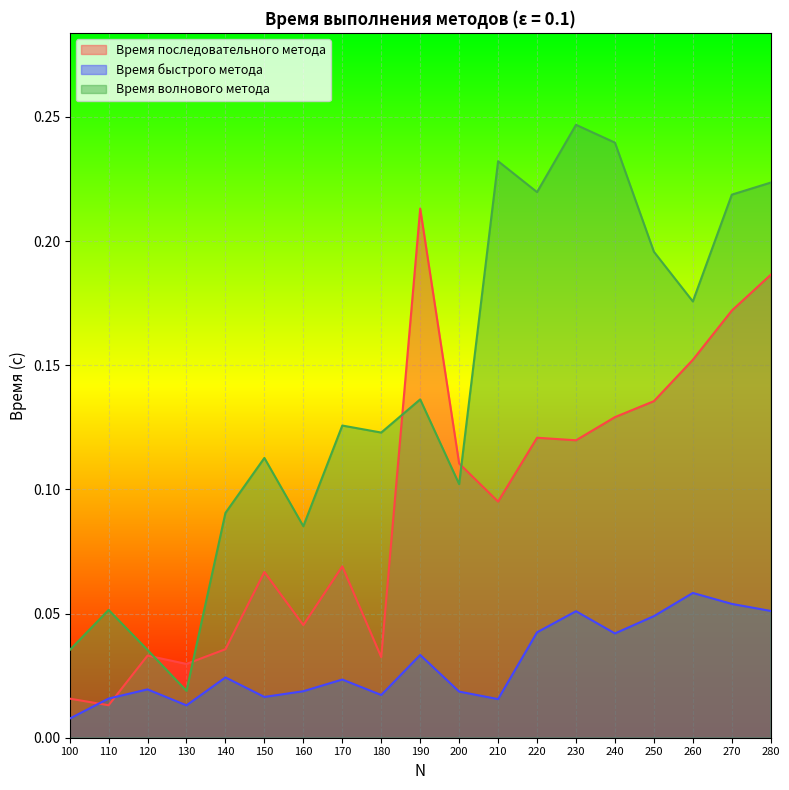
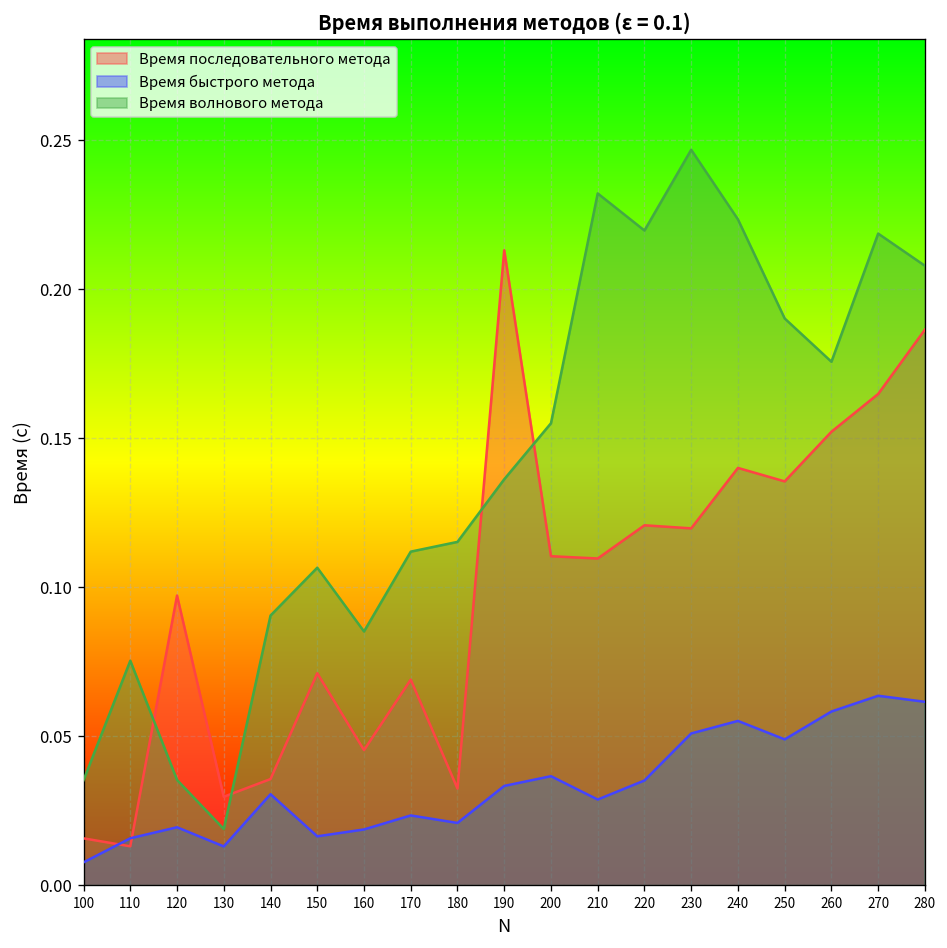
Время волнового метода, 110: 0.051 -> 0.075
Время последовательного метода, 120: 0.033 -> 0.097
Время быстрого метода, 140: 0.024 -> 0.031
Время последовательного метода, 150: 0.067 -> 0.071
Время волнового метода, 150: 0.113 -> 0.107
Время волнового метода, 170: 0.126 -> 0.112
Время быстрого метода, 180: 0.017 -> 0.021
Время волнового метода, 180: 0.123 -> 0.115
Время быстрого метода, 200: 0.019 -> 0.037
Время волнового метода, 200: 0.102 -> 0.155
Время последовательного метода, 210: 0.095 -> 0.110
Время быстрого метода, 210: 0.016 -> 0.029
Время быстрого метода, 220: 0.042 -> 0.035
Время последовательного метода, 240: 0.129 -> 0.140
Время быстрого метода, 240: 0.042 -> 0.055
Время волнового метода, 240: 0.240 -> 0.223
Время волнового метода, 250: 0.196 -> 0.190
Время последовательного метода, 270: 0.172 -> 0.165
Время быстрого метода, 270: 0.054 -> 0.064
Время быстрого метода, 280: 0.051 -> 0.062
Время волнового метода, 280: 0.224 -> 0.208
